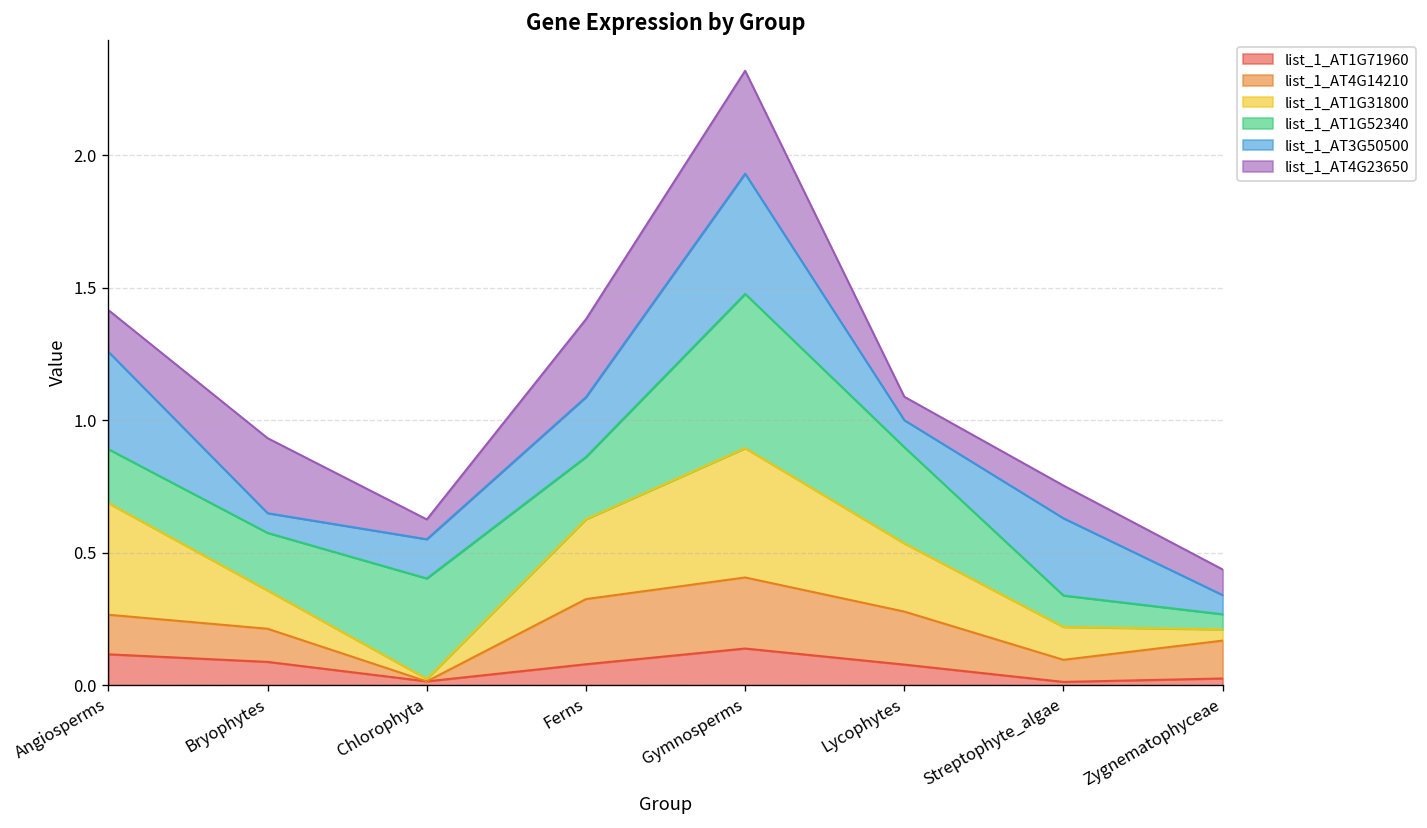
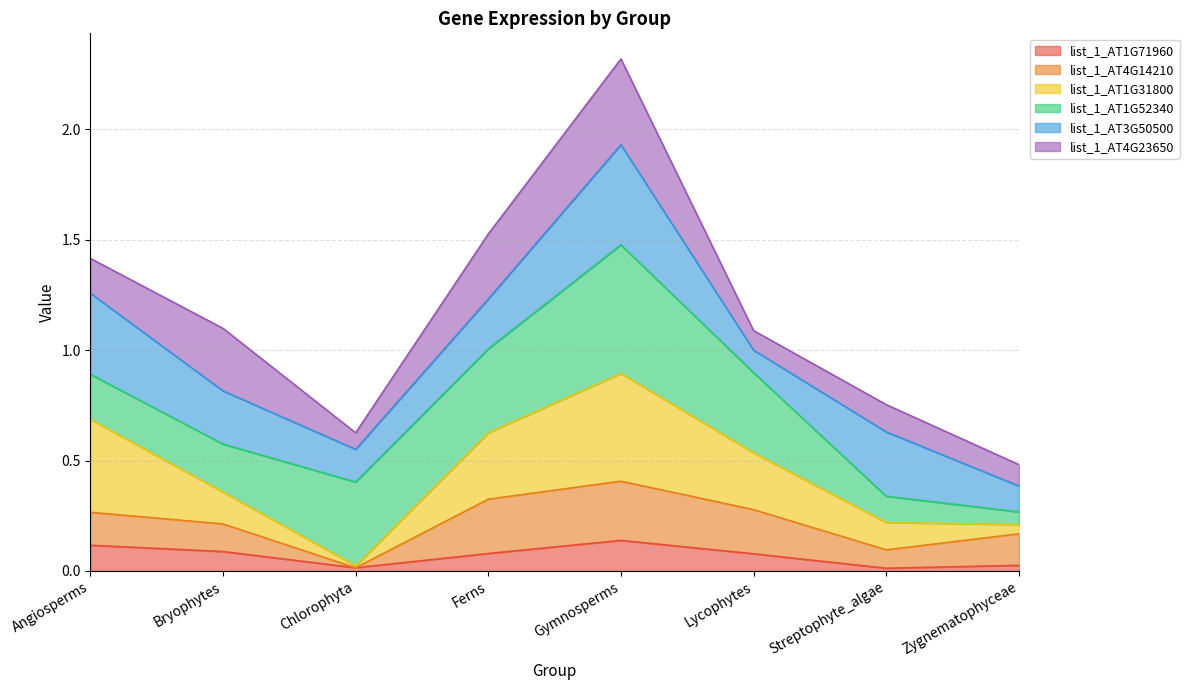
list_1_AT3G50500, Bryophytes: 0.07 -> 0.24
list_1_AT1G52340, Ferns: 0.23 -> 0.38
list_1_AT3G50500, Zygnematophyceae: 0.07 -> 0.12
